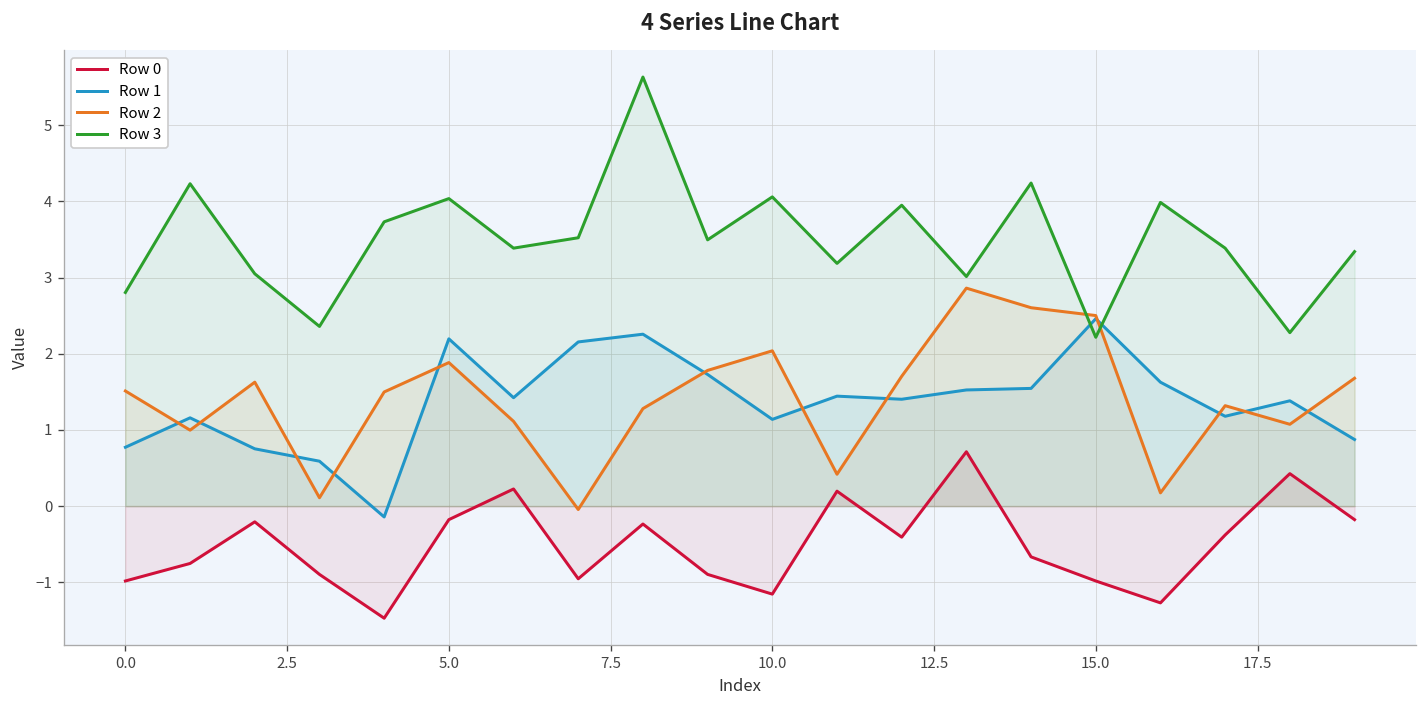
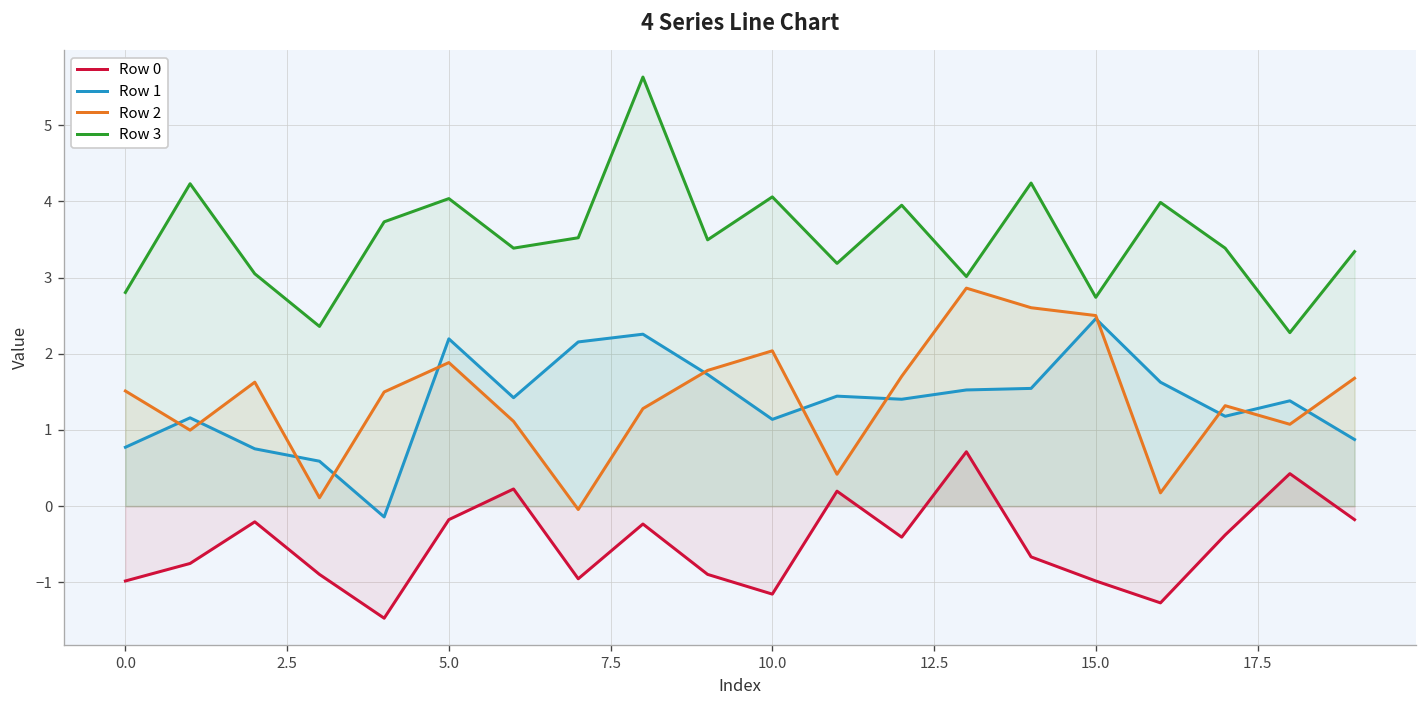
Row 3, 15.0: 2.2 -> 2.7
